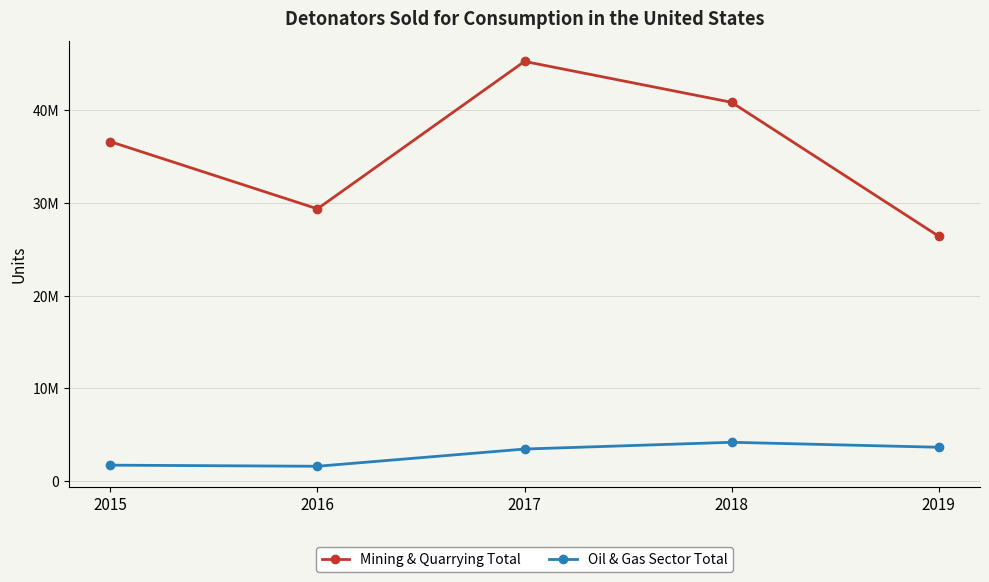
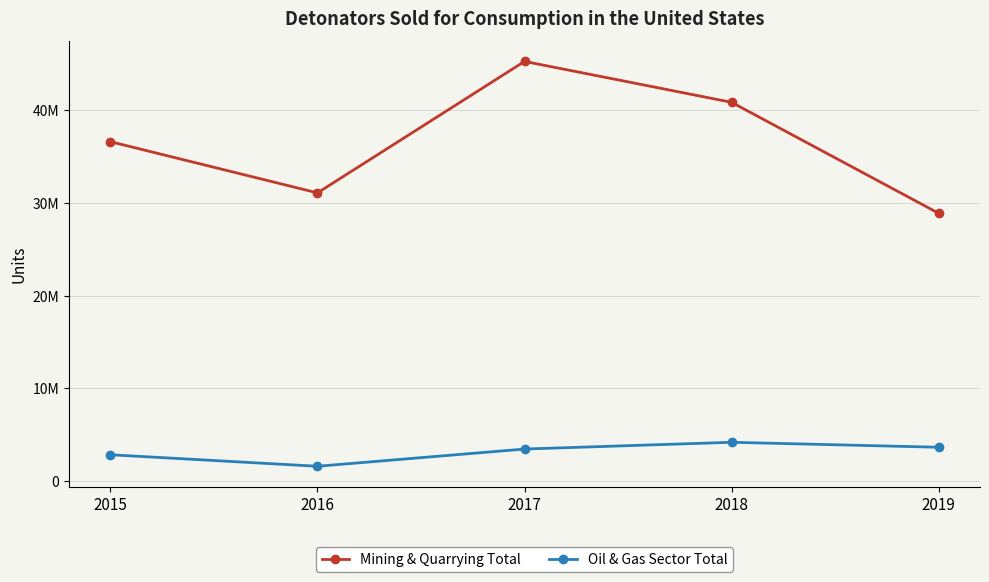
Oil & Gas Sector Total, 2015: 2000000 -> 3000000
Mining & Quarrying Total, 2016: 29000000 -> 31000000
Mining & Quarrying Total, 2019: 26000000 -> 29000000
